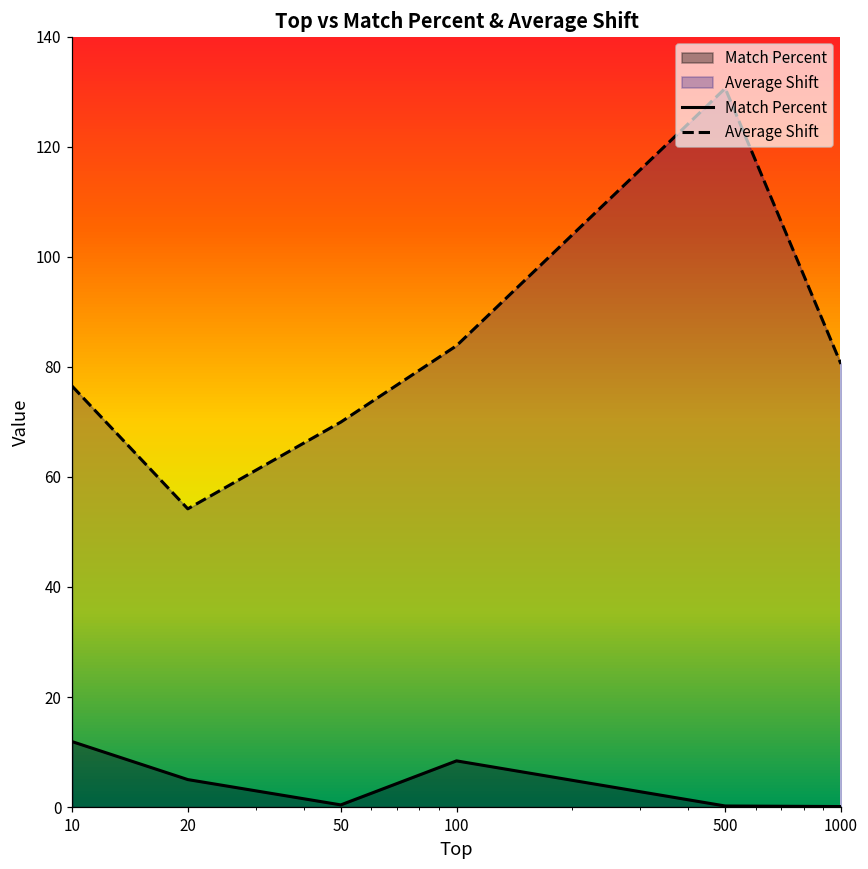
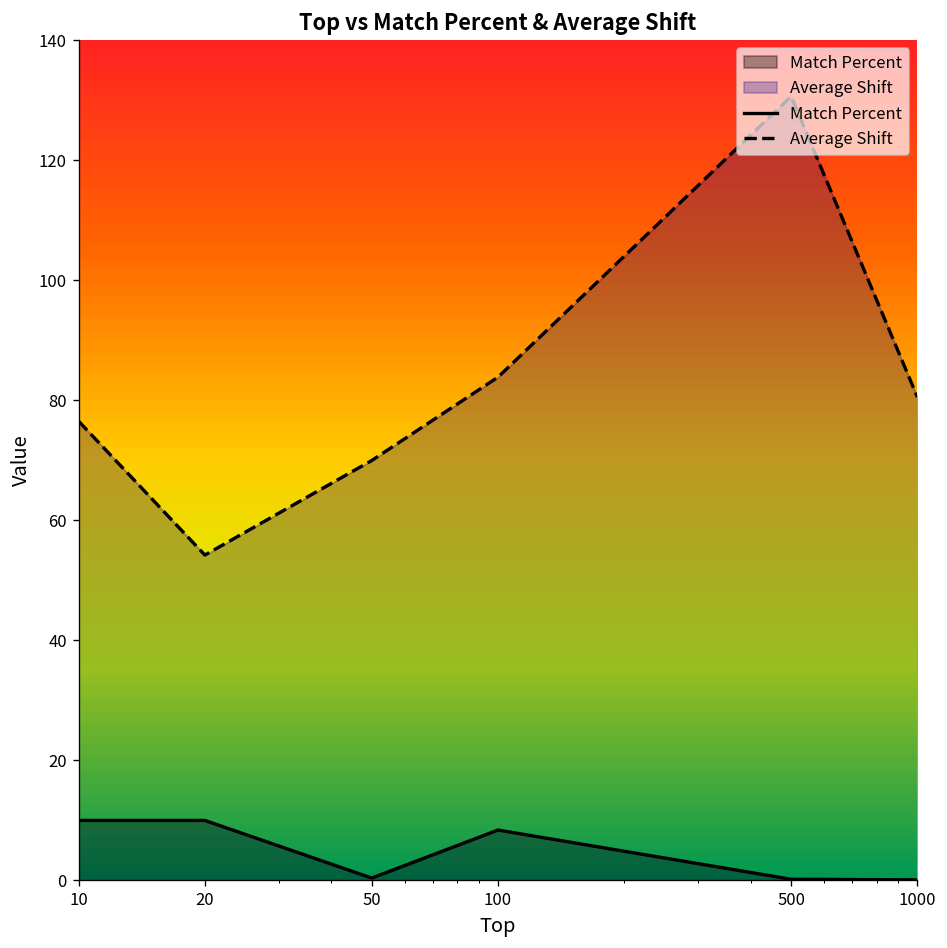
Match Percent, 10: 12 -> 10
Match Percent, 20: 5 -> 10
